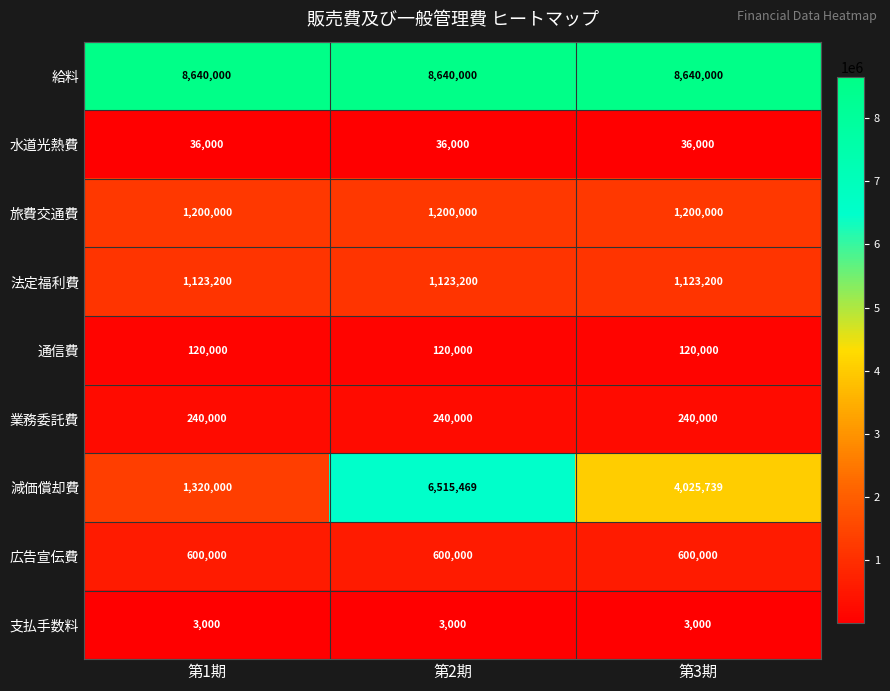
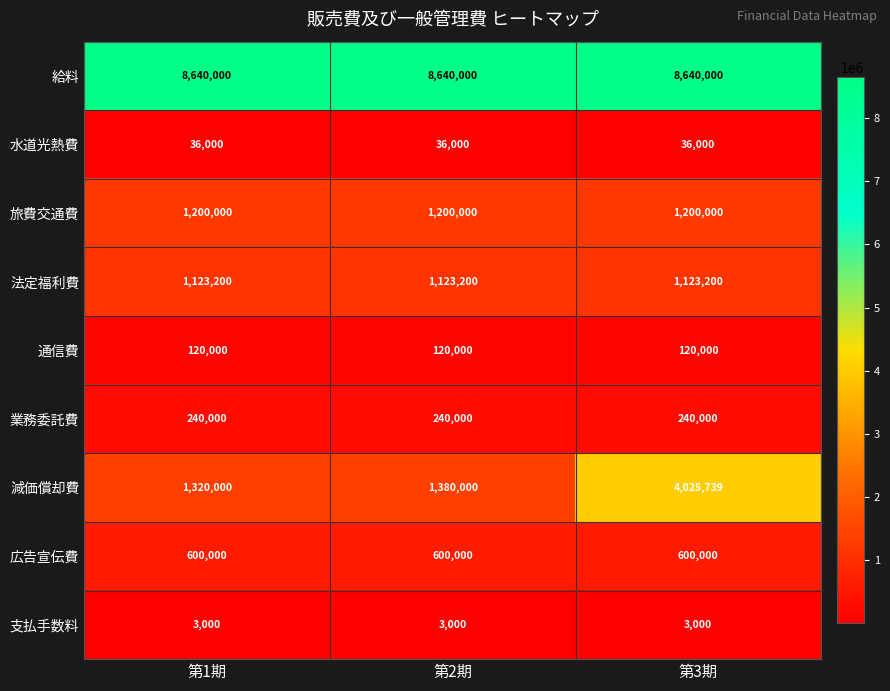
減価償却費, 第2期: 6,515,469 -> 1,380,000
